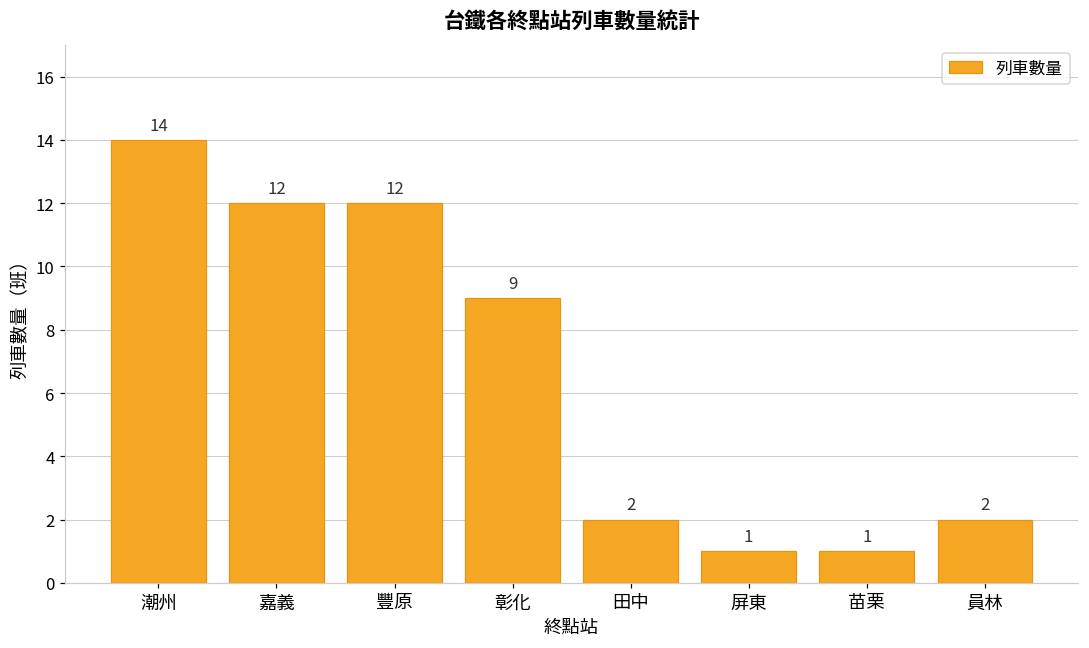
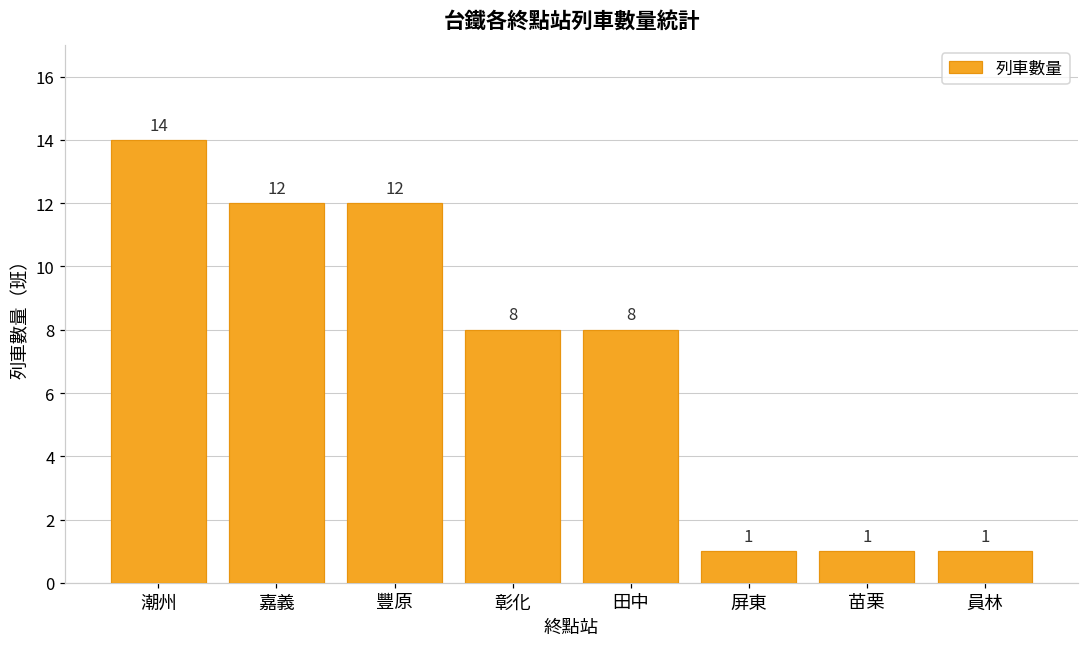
彰化: 9 -> 8
田中: 2 -> 8
員林: 2 -> 1
